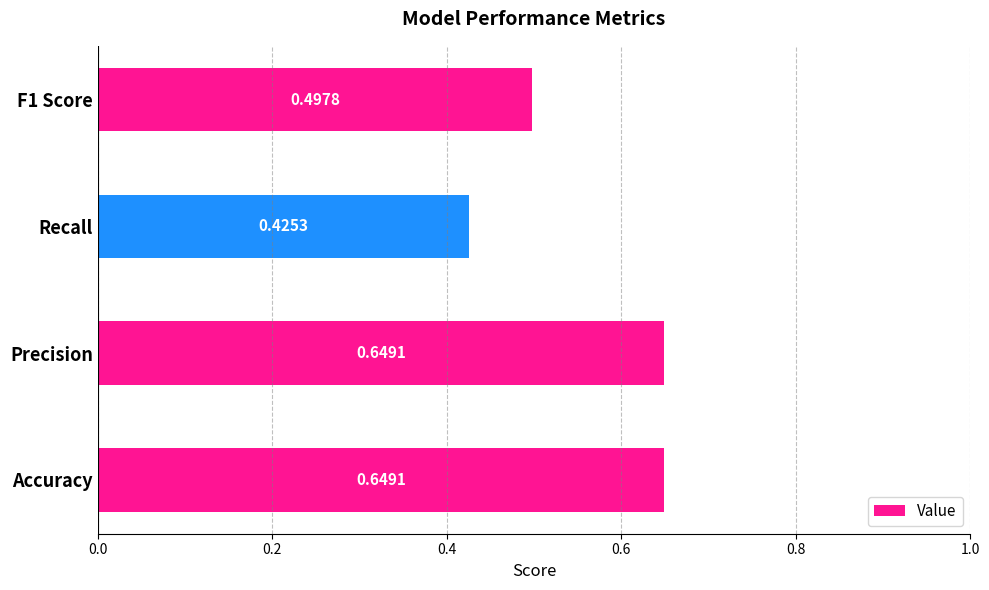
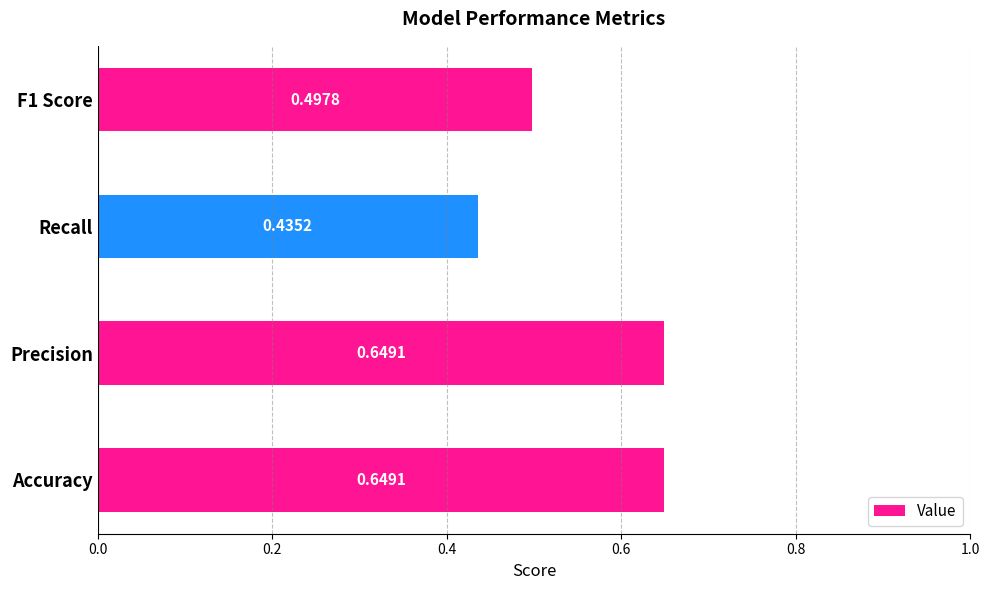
Recall: 0.4253 -> 0.4352
